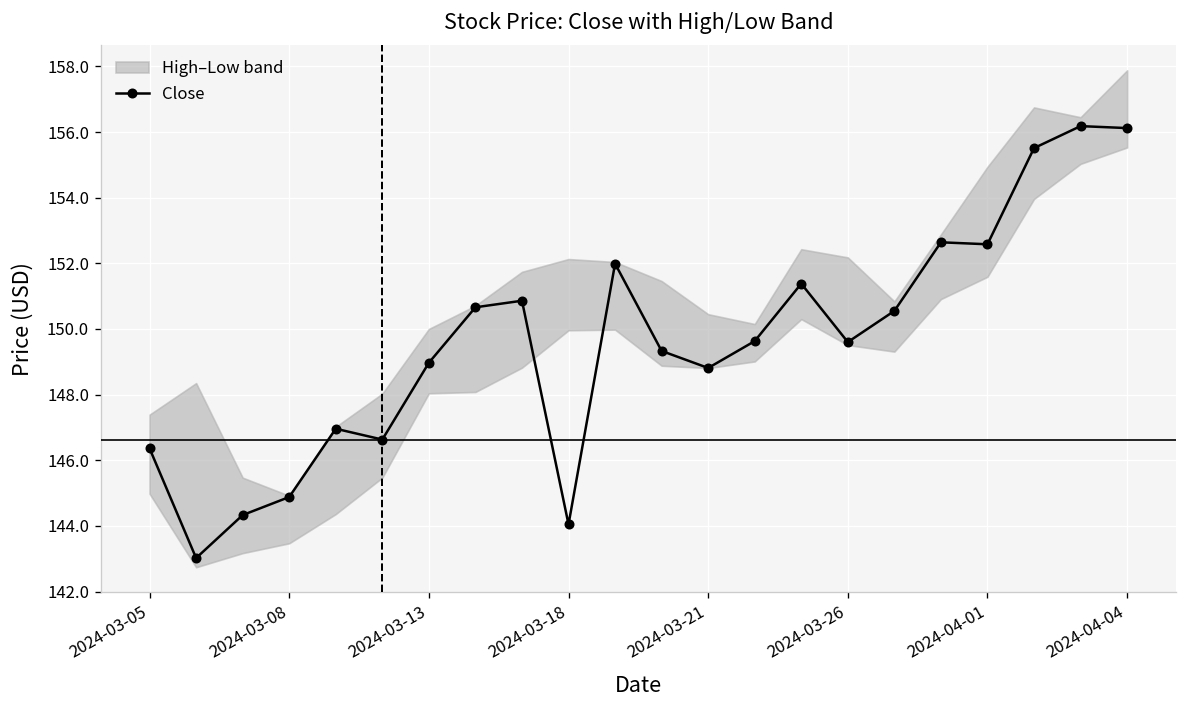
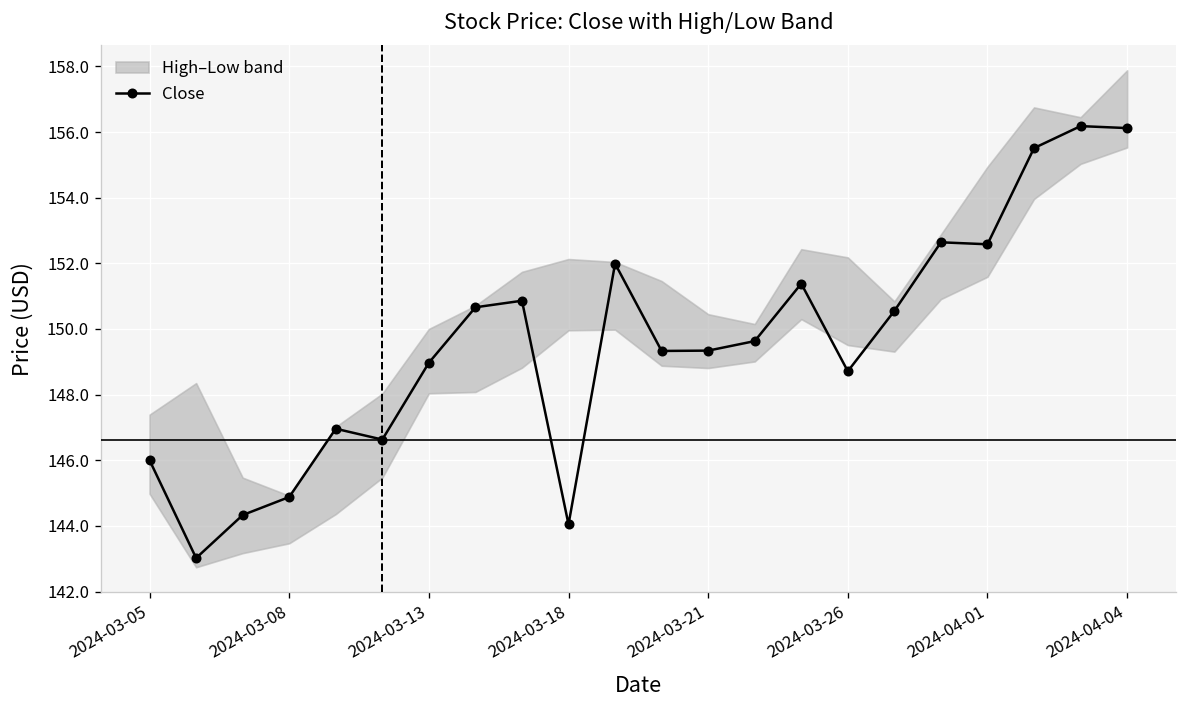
Close, 2024-03-05: 146.4 -> 146.0
Close, 2024-03-21: 148.8 -> 149.3
Close, 2024-03-26: 149.6 -> 148.7
